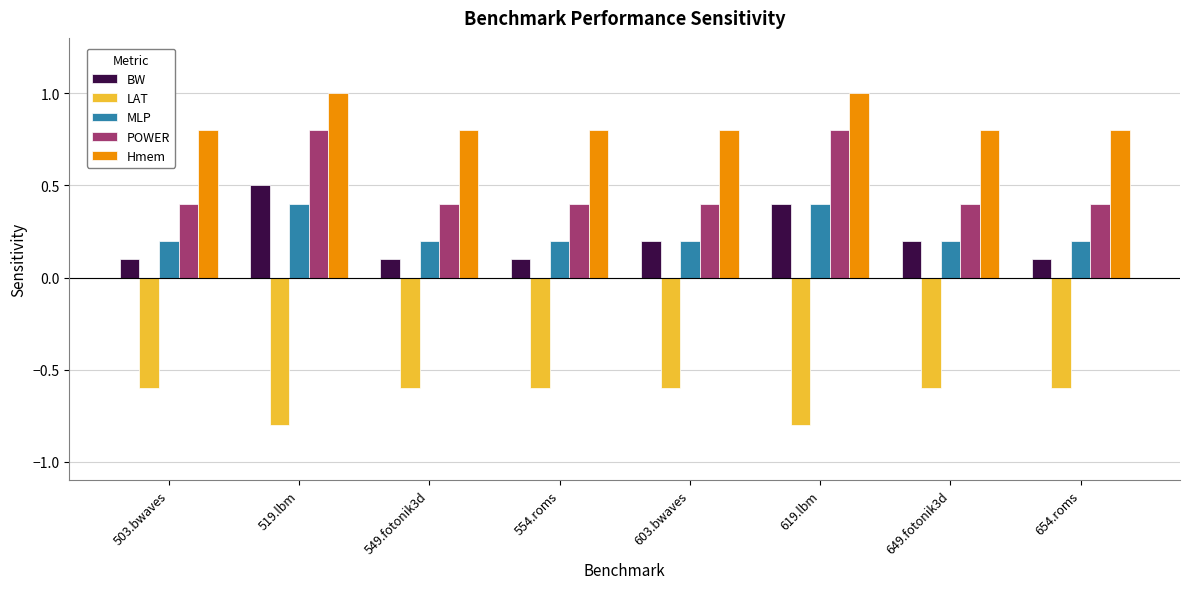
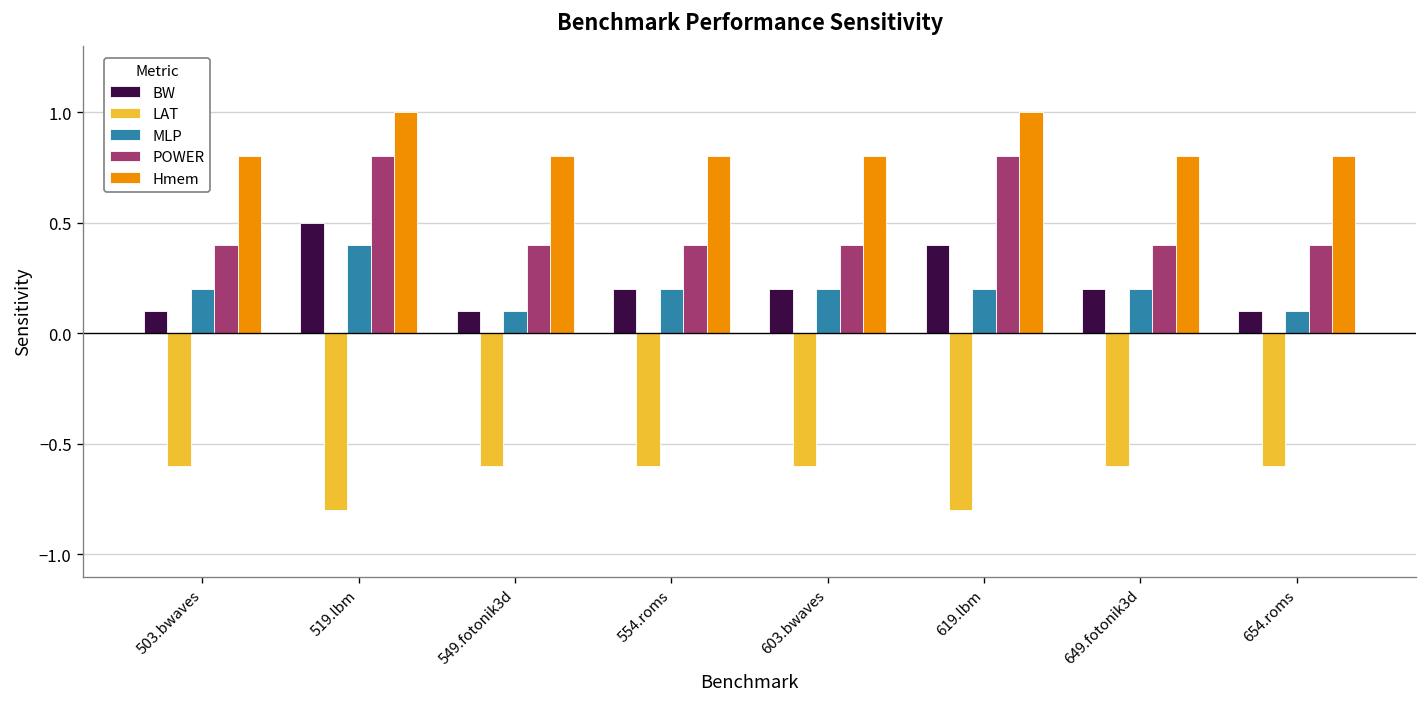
MLP, 549.fotonik3d: 0.2 -> 0.1
BW, 554.roms: 0.1 -> 0.2
MLP, 619.lbm: 0.4 -> 0.2
MLP, 654.roms: 0.2 -> 0.1
